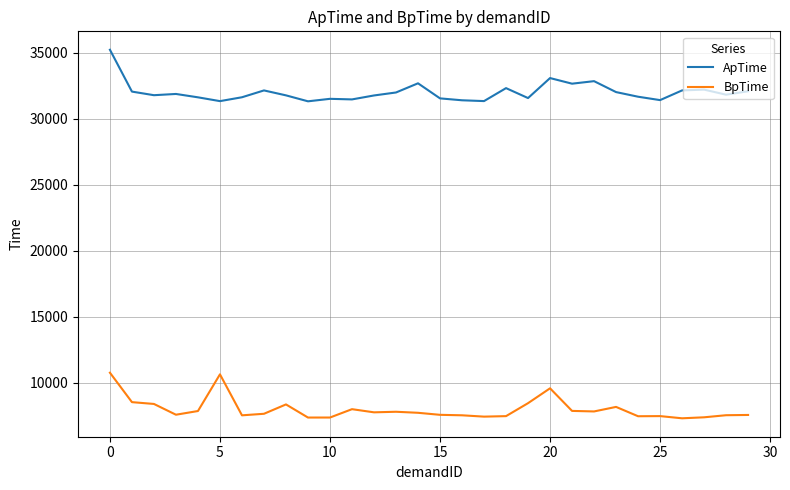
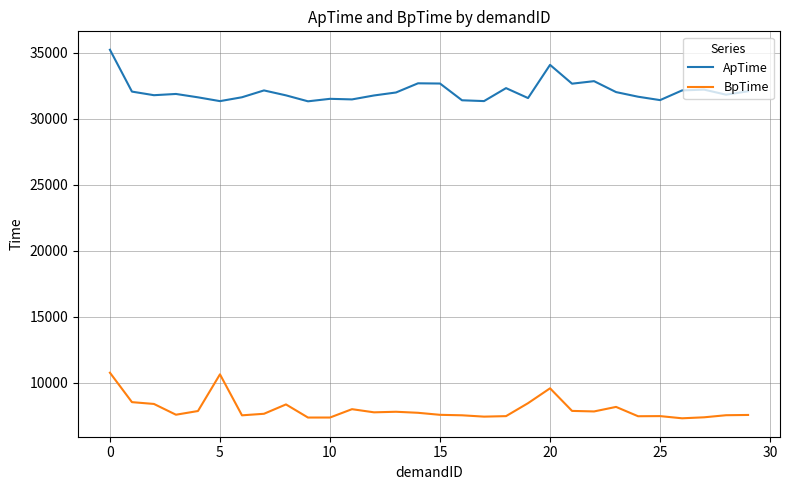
ApTime, 15: 31500 -> 32700
ApTime, 20: 33100 -> 34100
